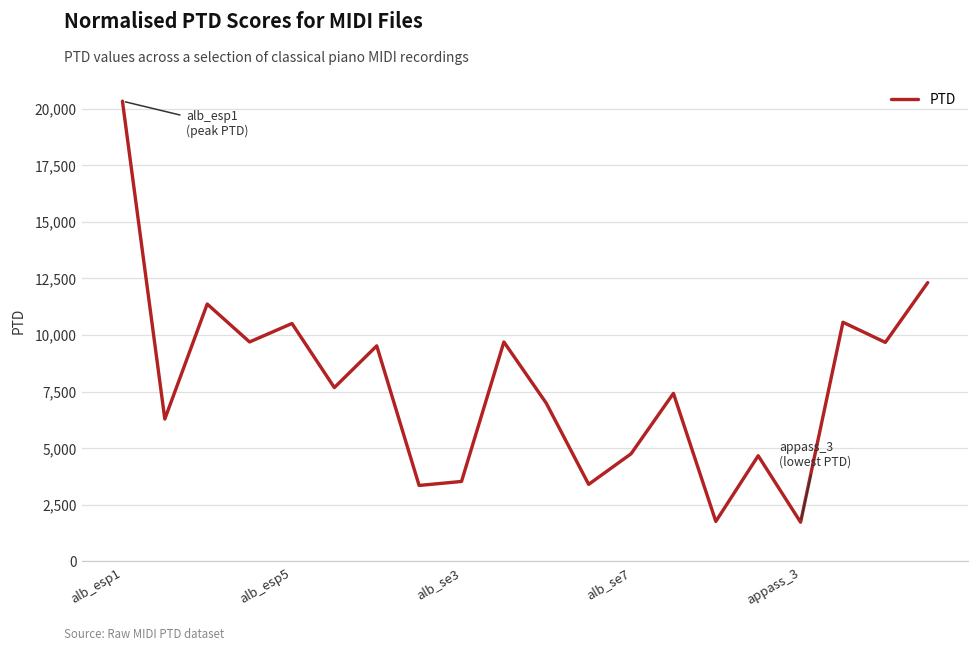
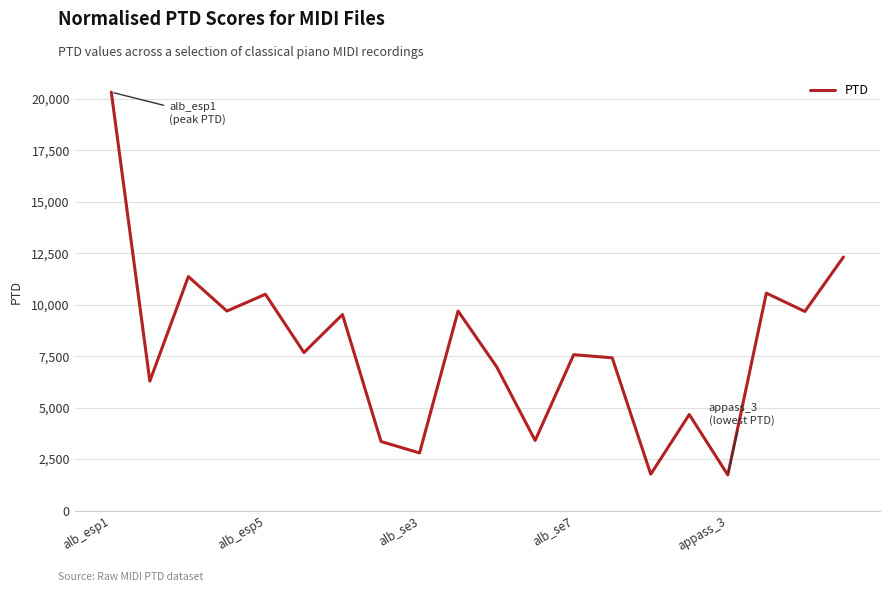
alb_se3: 3,500 -> 2,800
alb_se7: 4,800 -> 7,600
